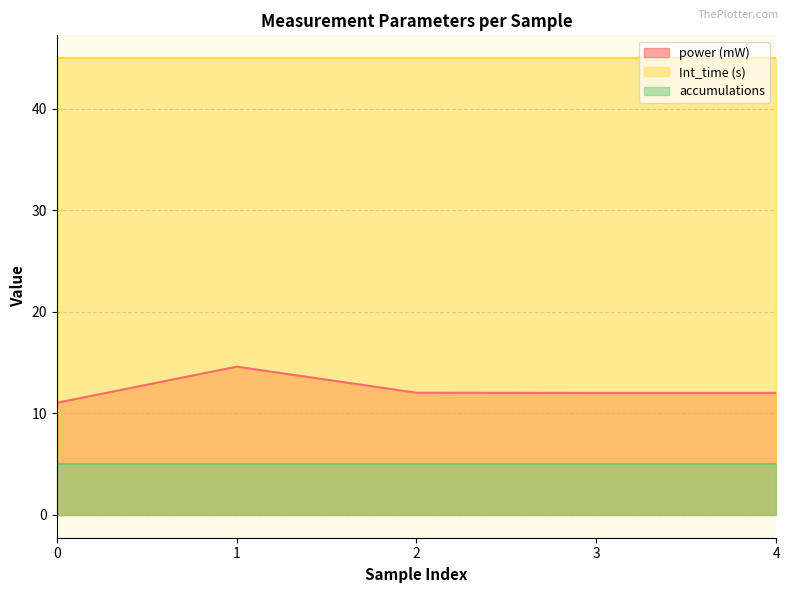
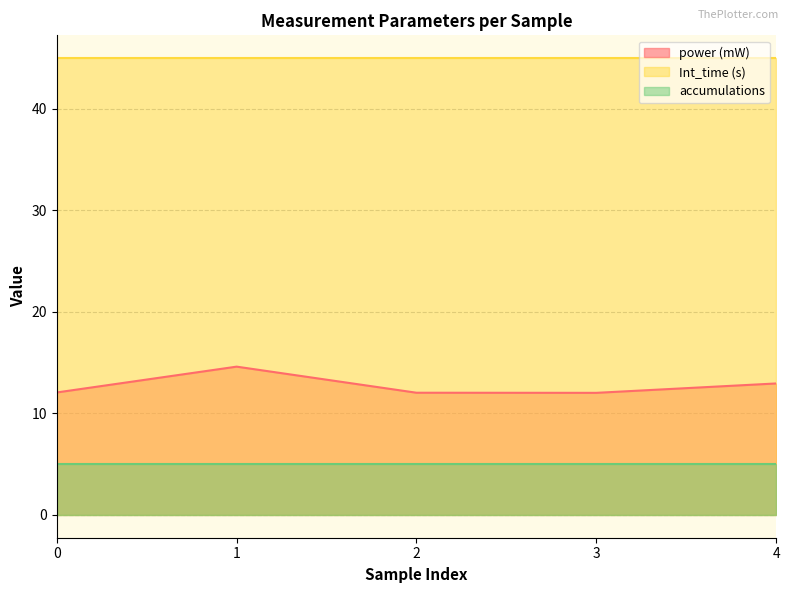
power (mW), 0: 11.0 -> 12.1
power (mW), 4: 12.0 -> 13.0
